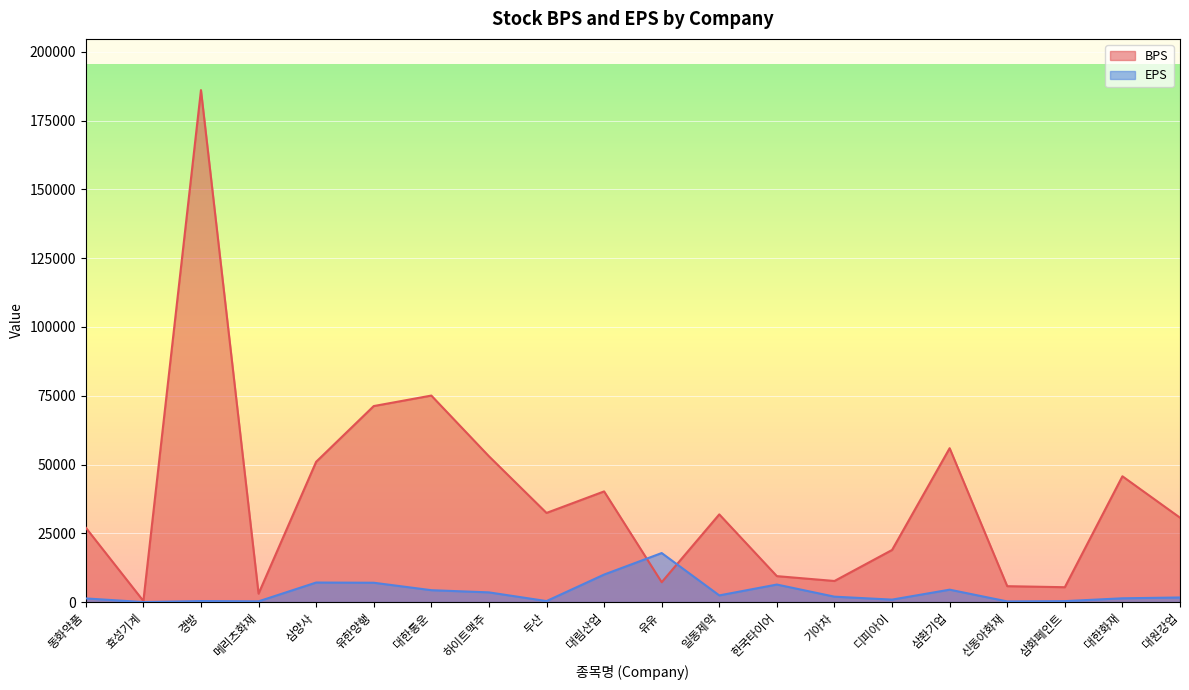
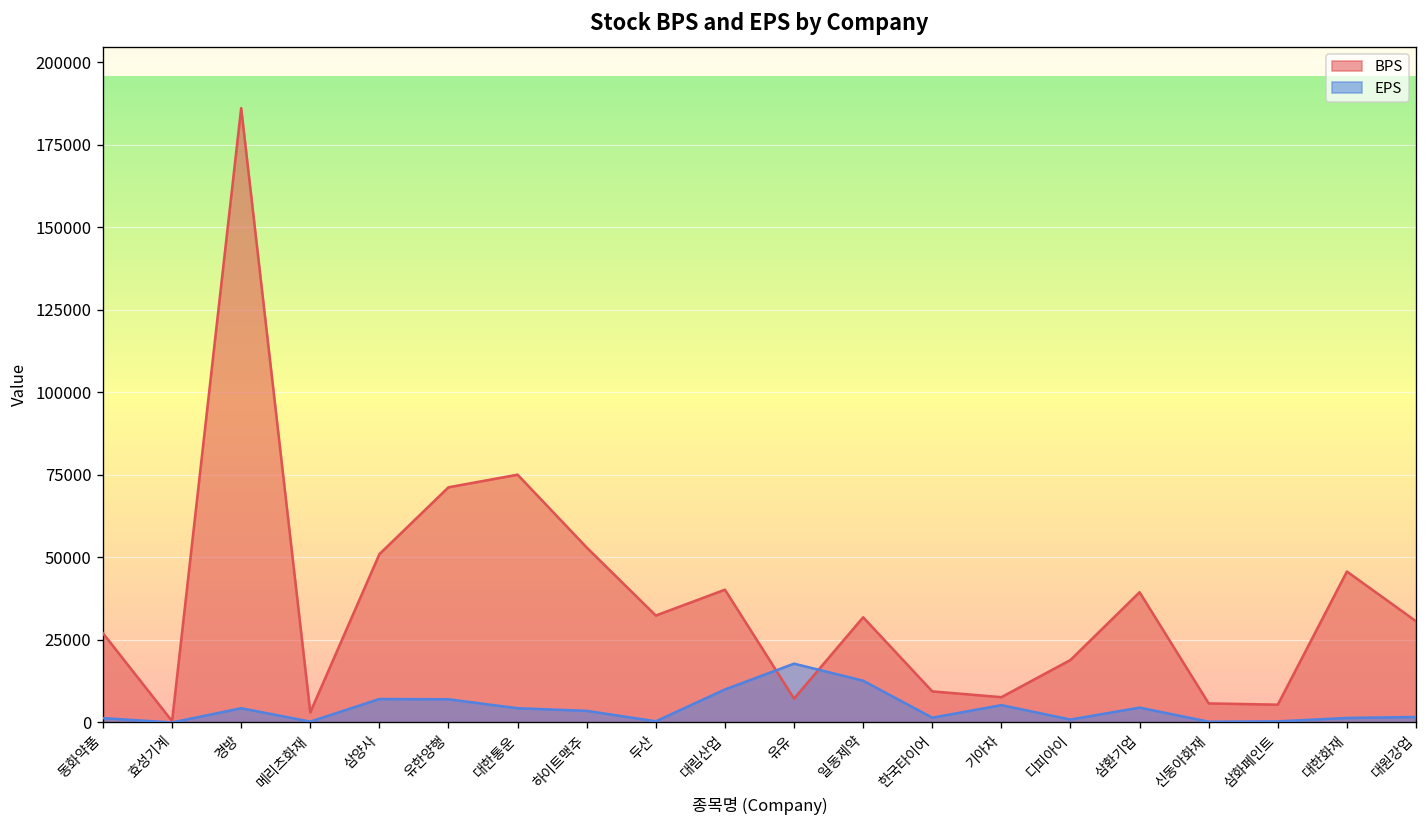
EPS, 경방: 0 -> 4000
EPS, 일동제약: 2000 -> 13000
EPS, 한국타이어: 6000 -> 1000
EPS, 기아차: 2000 -> 5000
BPS, 삼환기업: 56000 -> 39000
